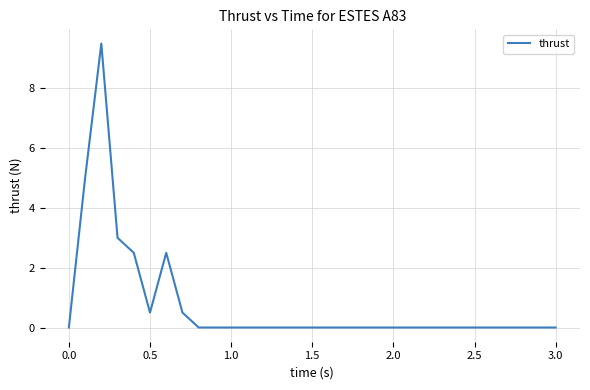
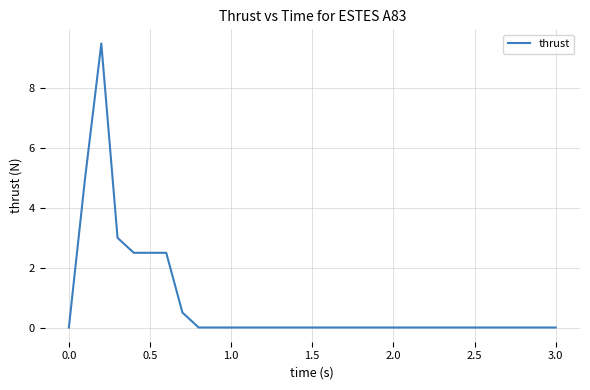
0.5: 0.5 -> 2.5
